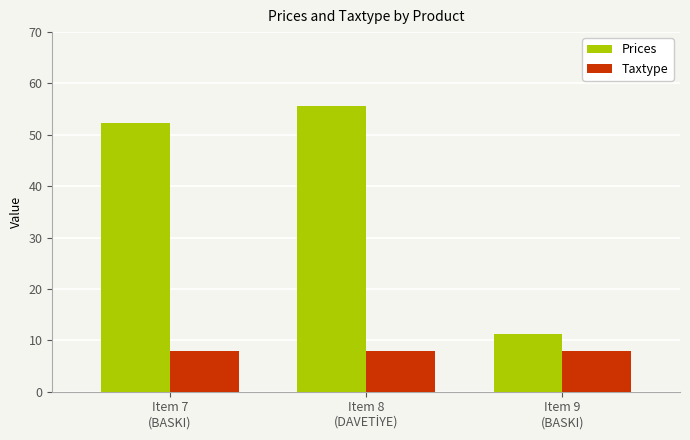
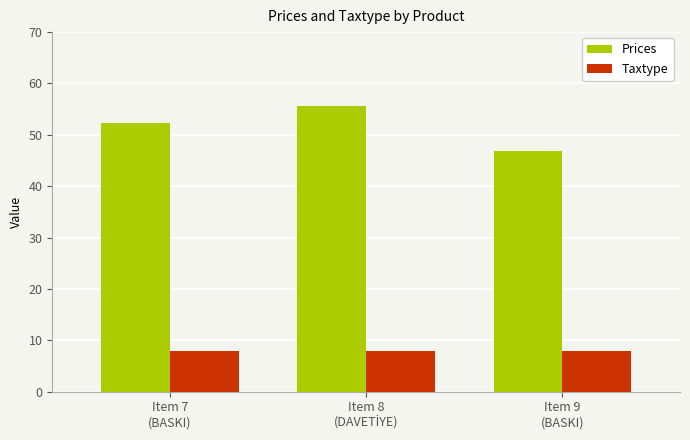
Prices, Item 9 (BASKI): 11 -> 47
